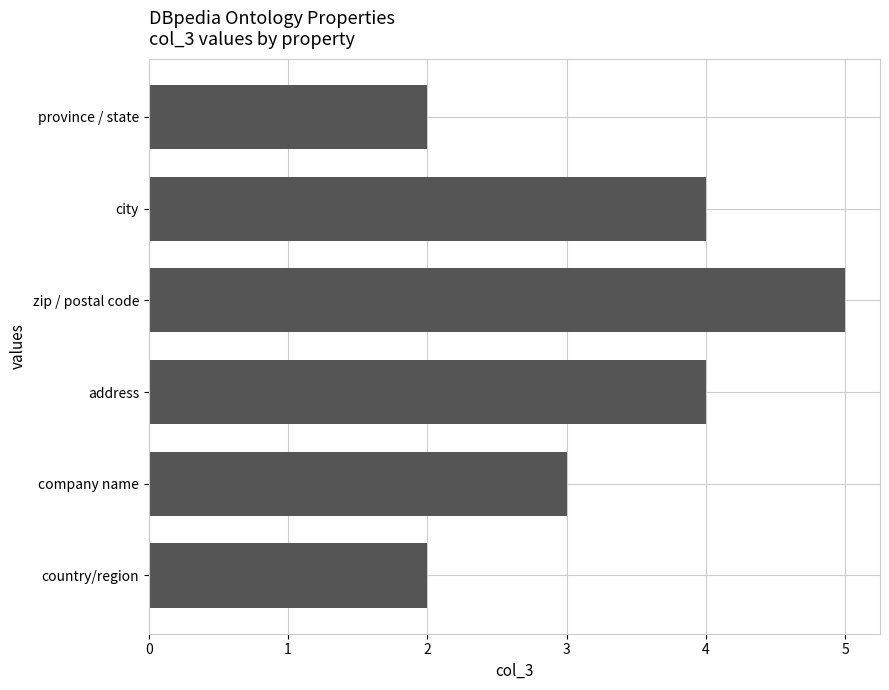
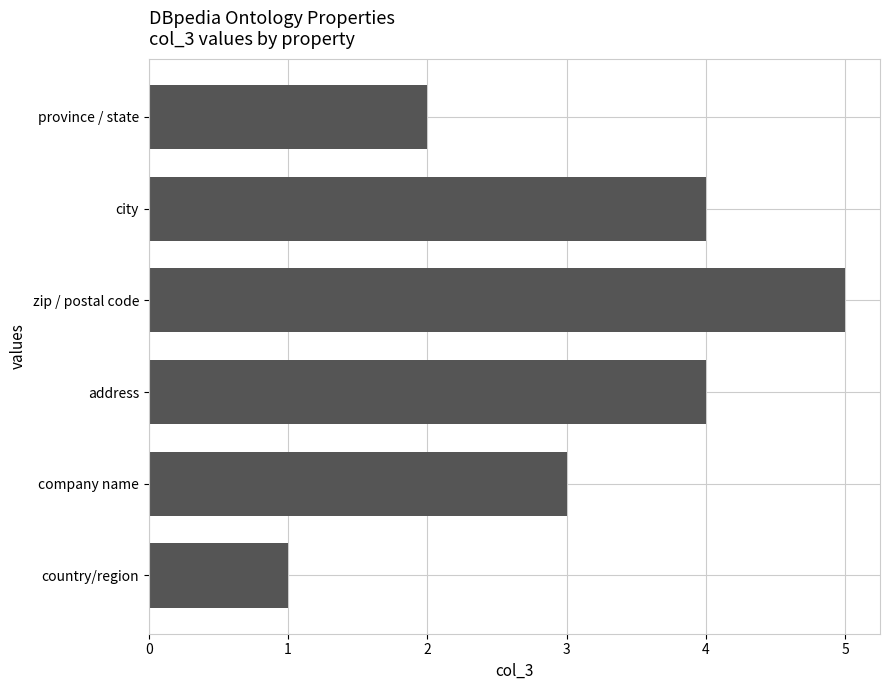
country/region: 2 -> 1
